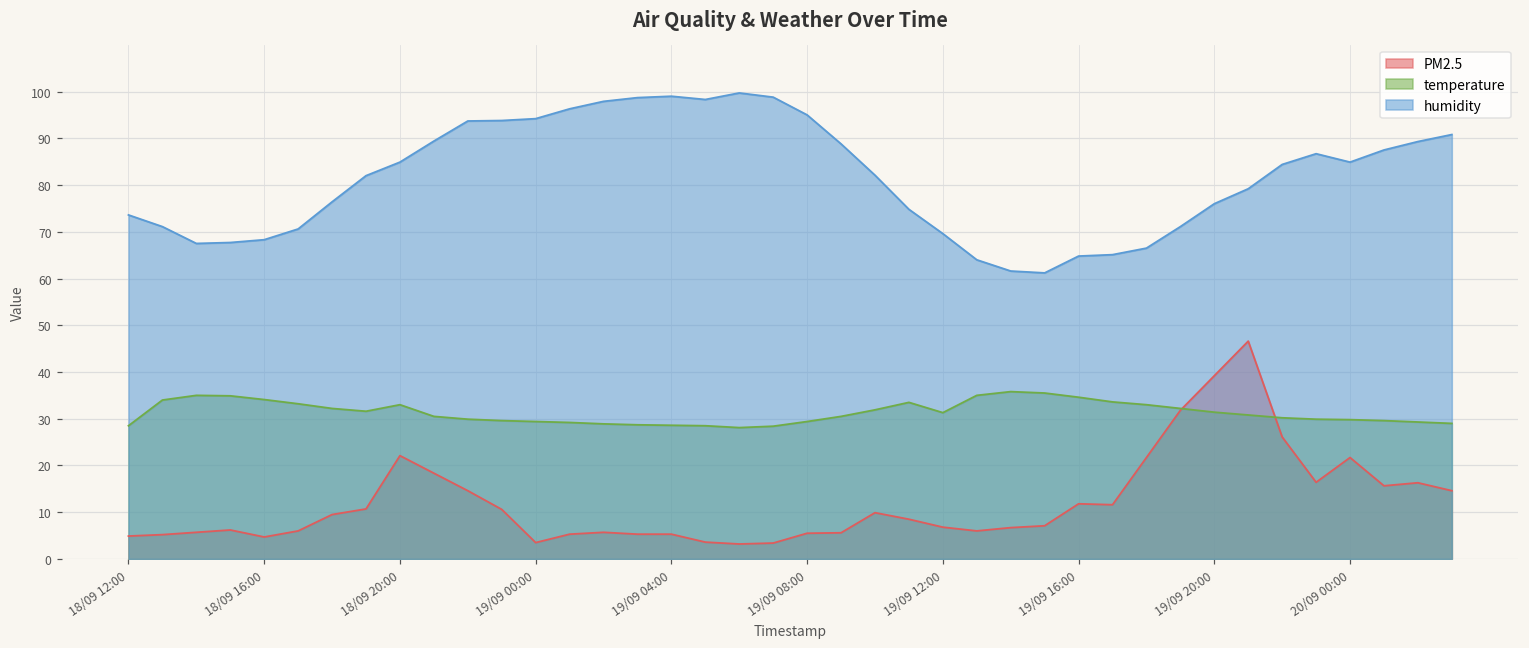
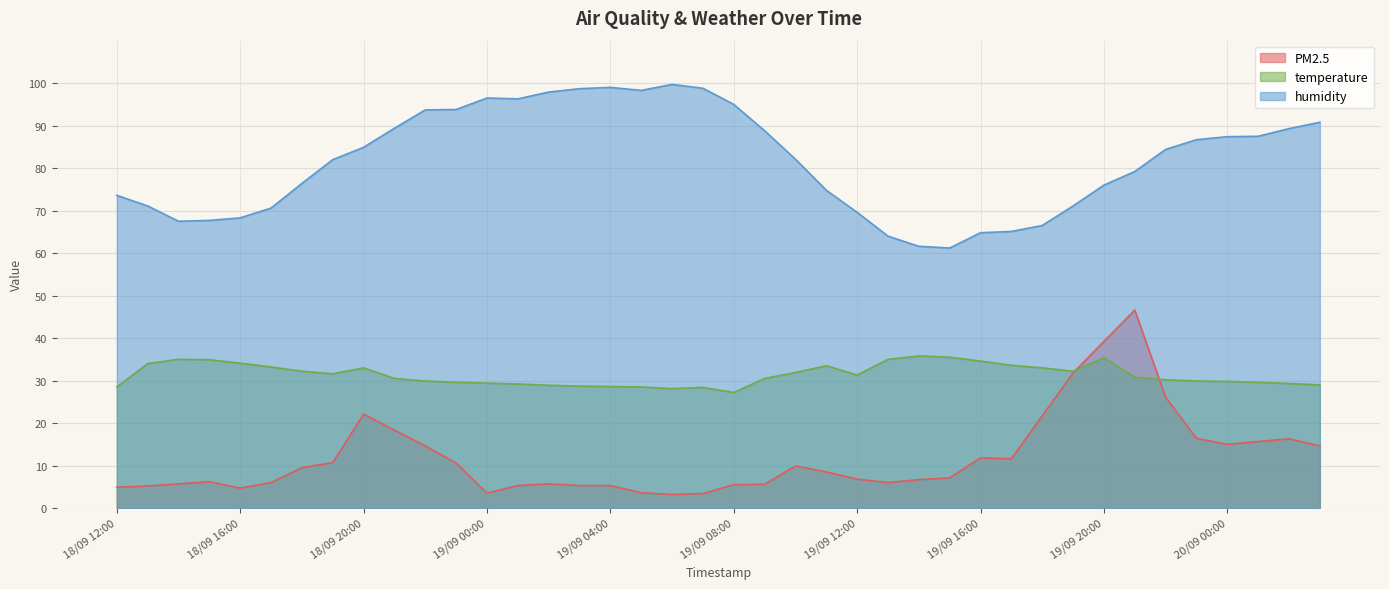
humidity, 19/09 00:00: 94 -> 97
temperature, 19/09 08:00: 29 -> 27
temperature, 19/09 20:00: 31 -> 35
PM2.5, 20/09 00:00: 22 -> 15
humidity, 20/09 00:00: 85 -> 87
